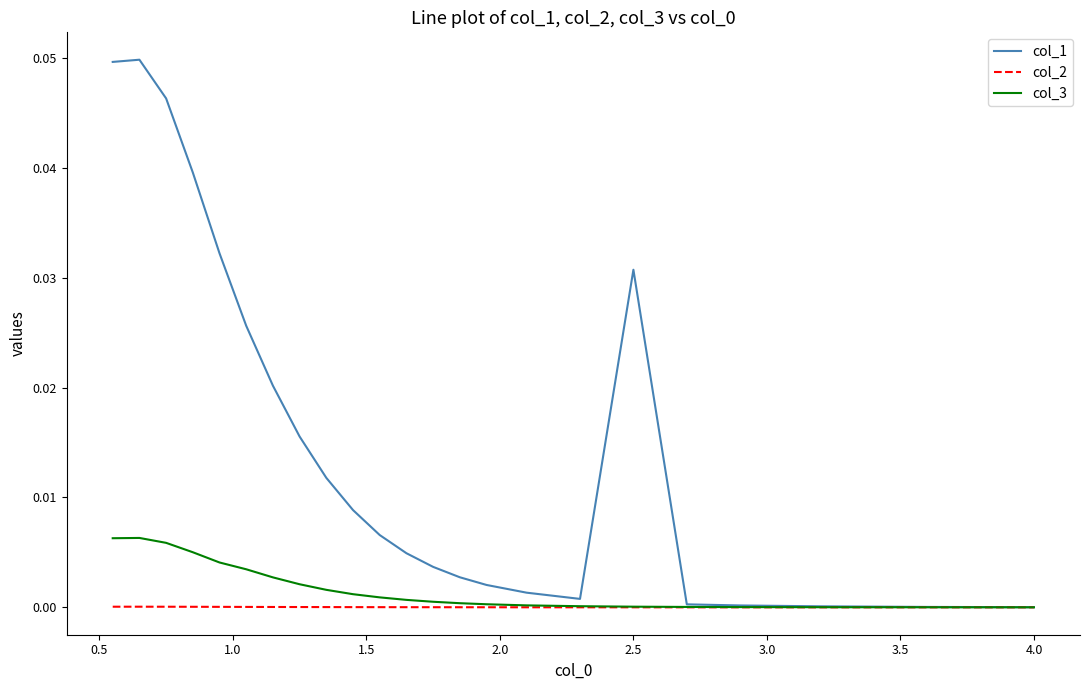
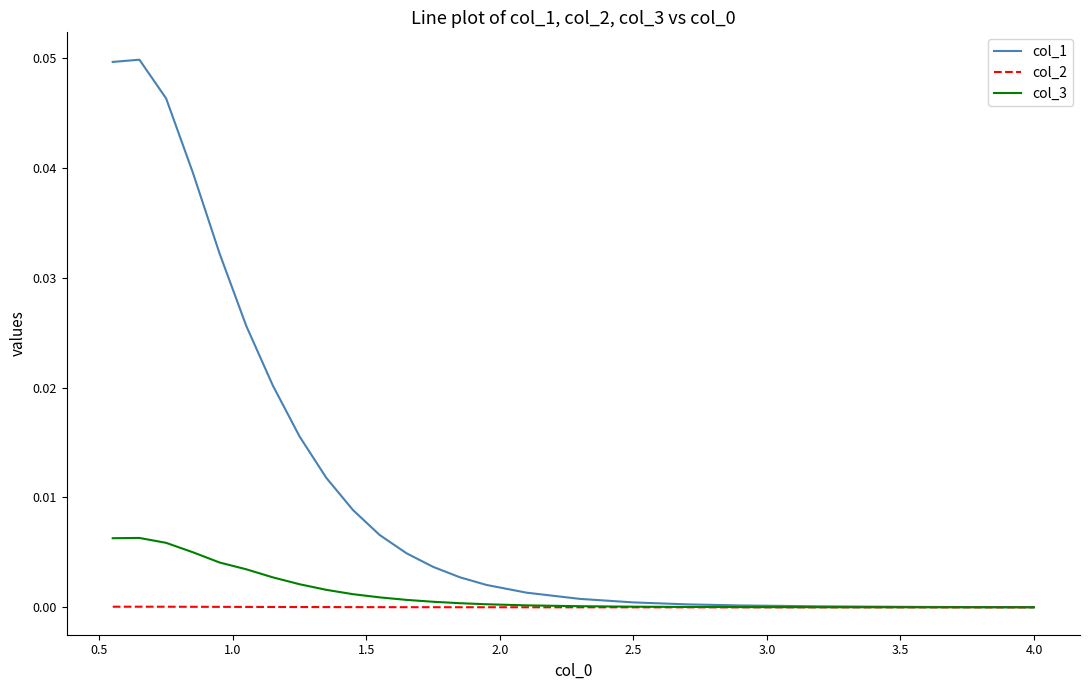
col_1, 2.5: 0.0307 -> 0.0004
